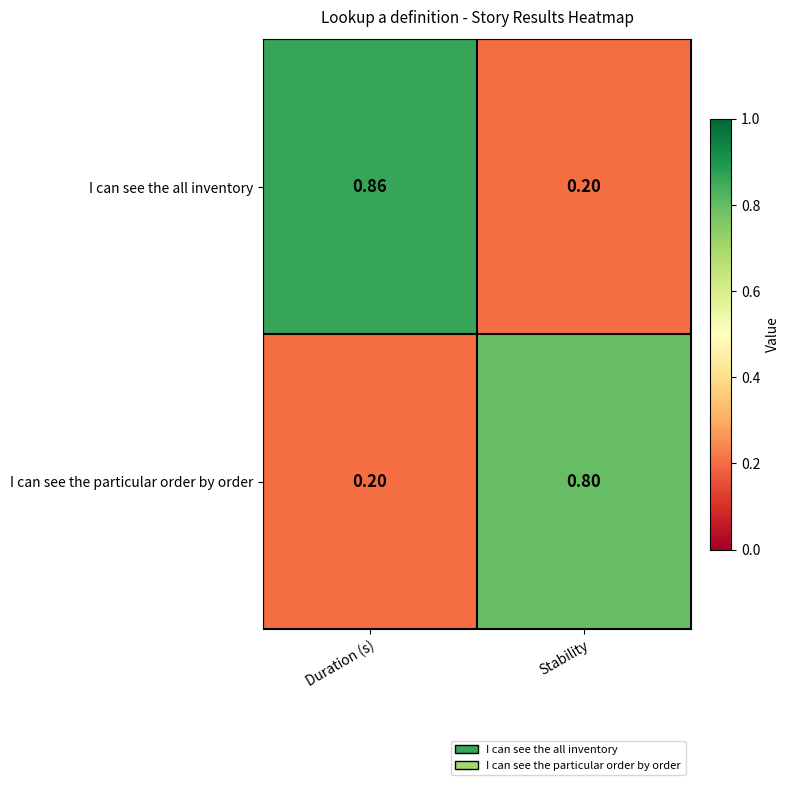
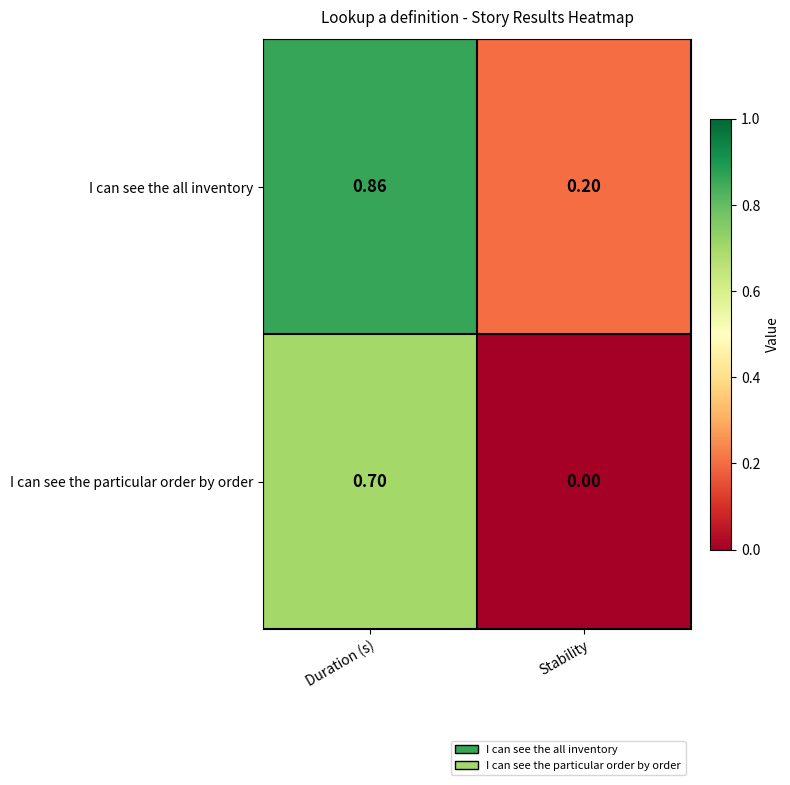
I can see the particular order by order, Duration (s): 0.20 -> 0.70
I can see the particular order by order, Stability: 0.80 -> 0.00
